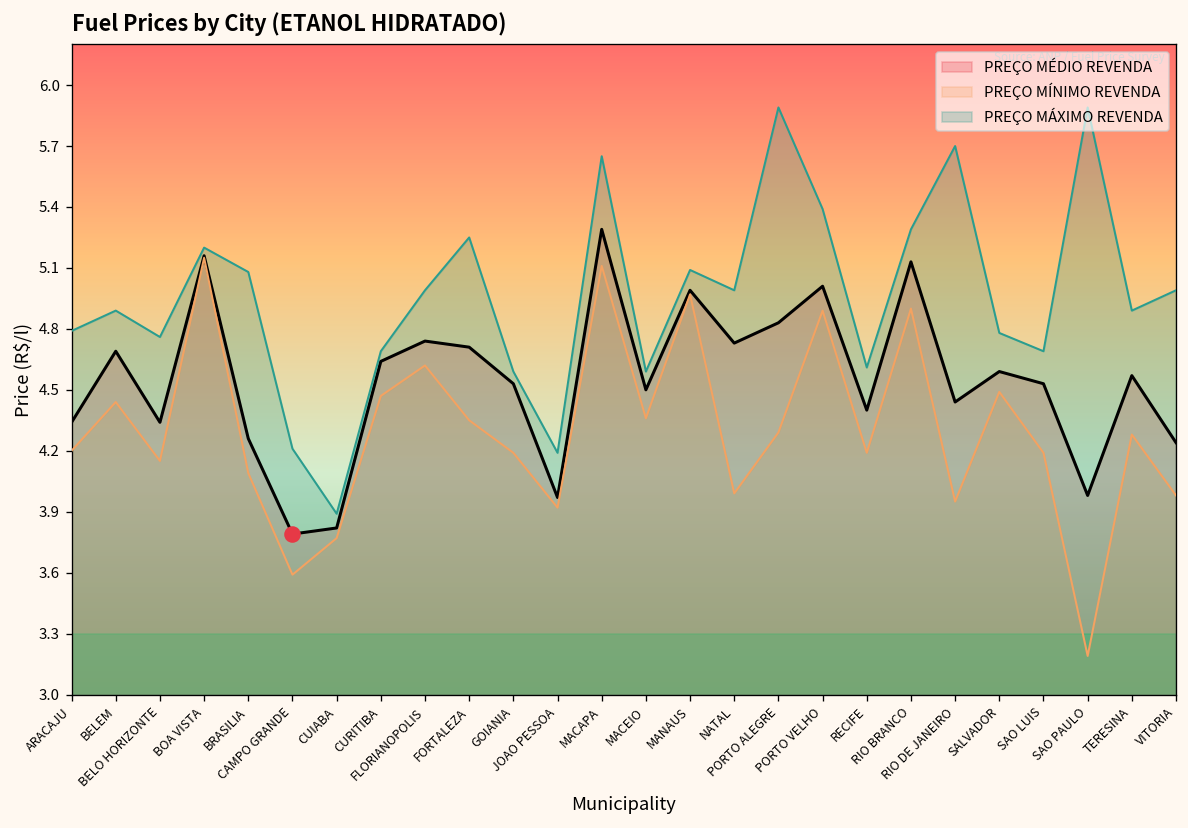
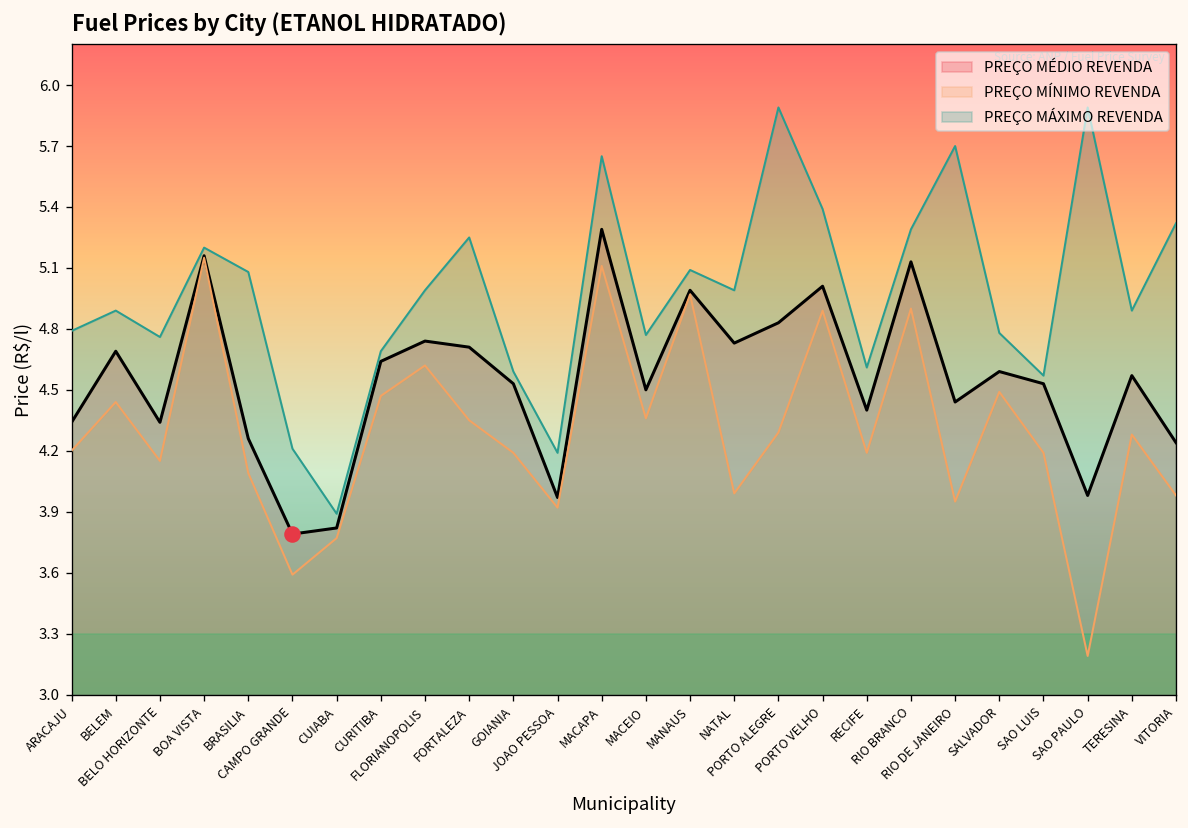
PREÇO MÁXIMO REVENDA, MACEIO: 4.59 -> 4.77
PREÇO MÁXIMO REVENDA, SAO LUIS: 4.69 -> 4.57
PREÇO MÁXIMO REVENDA, VITORIA: 4.99 -> 5.32
